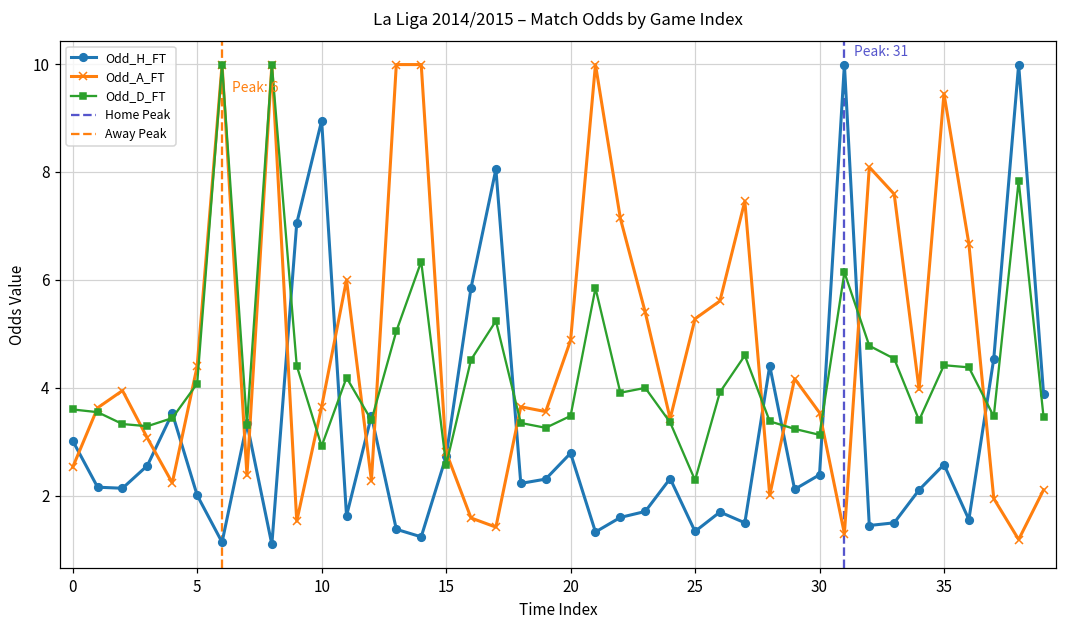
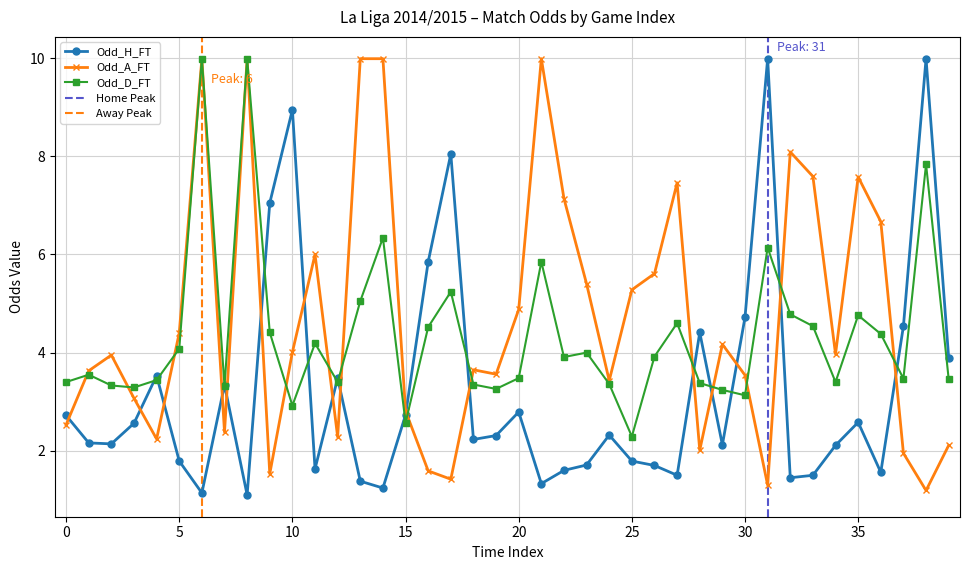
Odd_H_FT, 0: 3.0 -> 2.7
Odd_D_FT, 0: 3.6 -> 3.4
Odd_H_FT, 5: 2.0 -> 1.8
Odd_A_FT, 10: 3.7 -> 4.0
Odd_H_FT, 25: 1.3 -> 1.8
Odd_H_FT, 30: 2.4 -> 4.7
Odd_A_FT, 35: 9.5 -> 7.6
Odd_D_FT, 35: 4.4 -> 4.8
